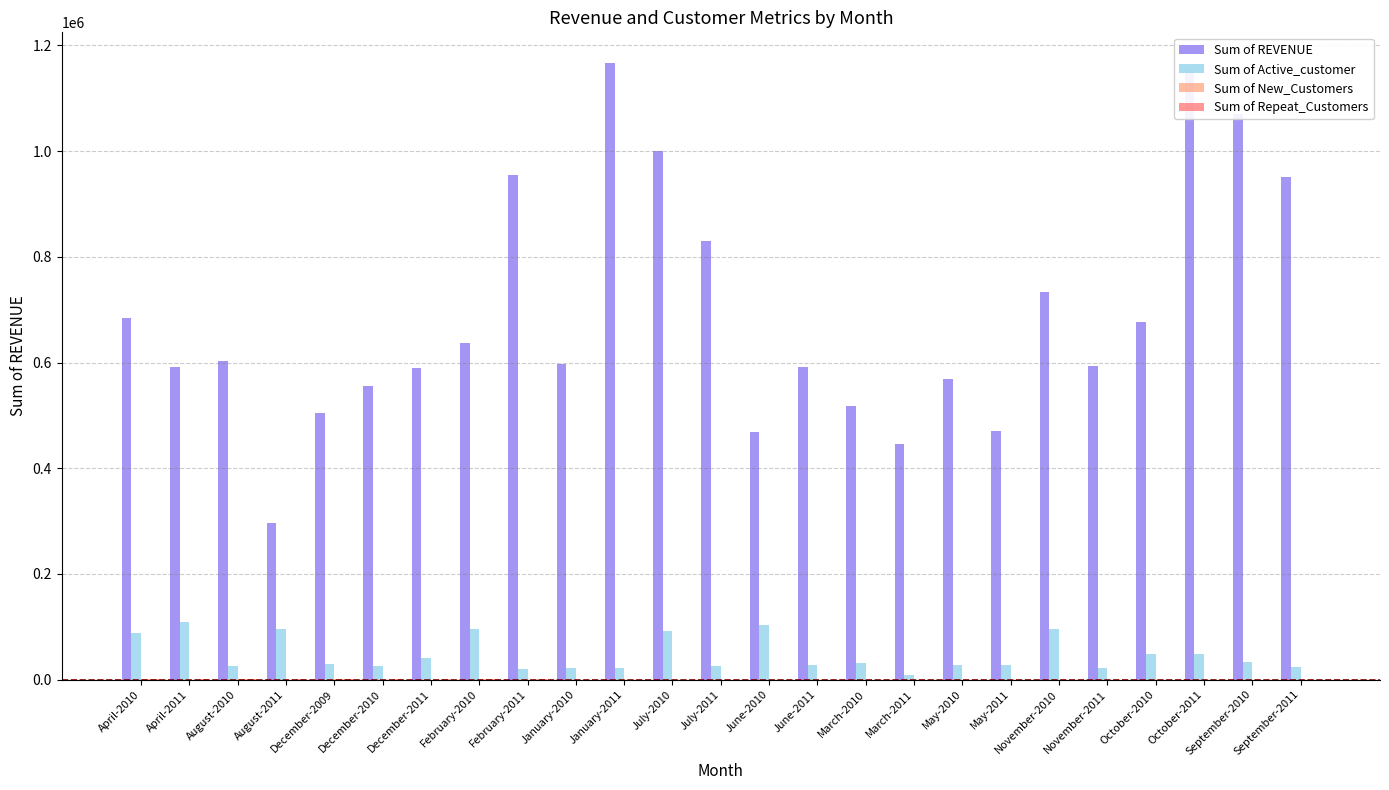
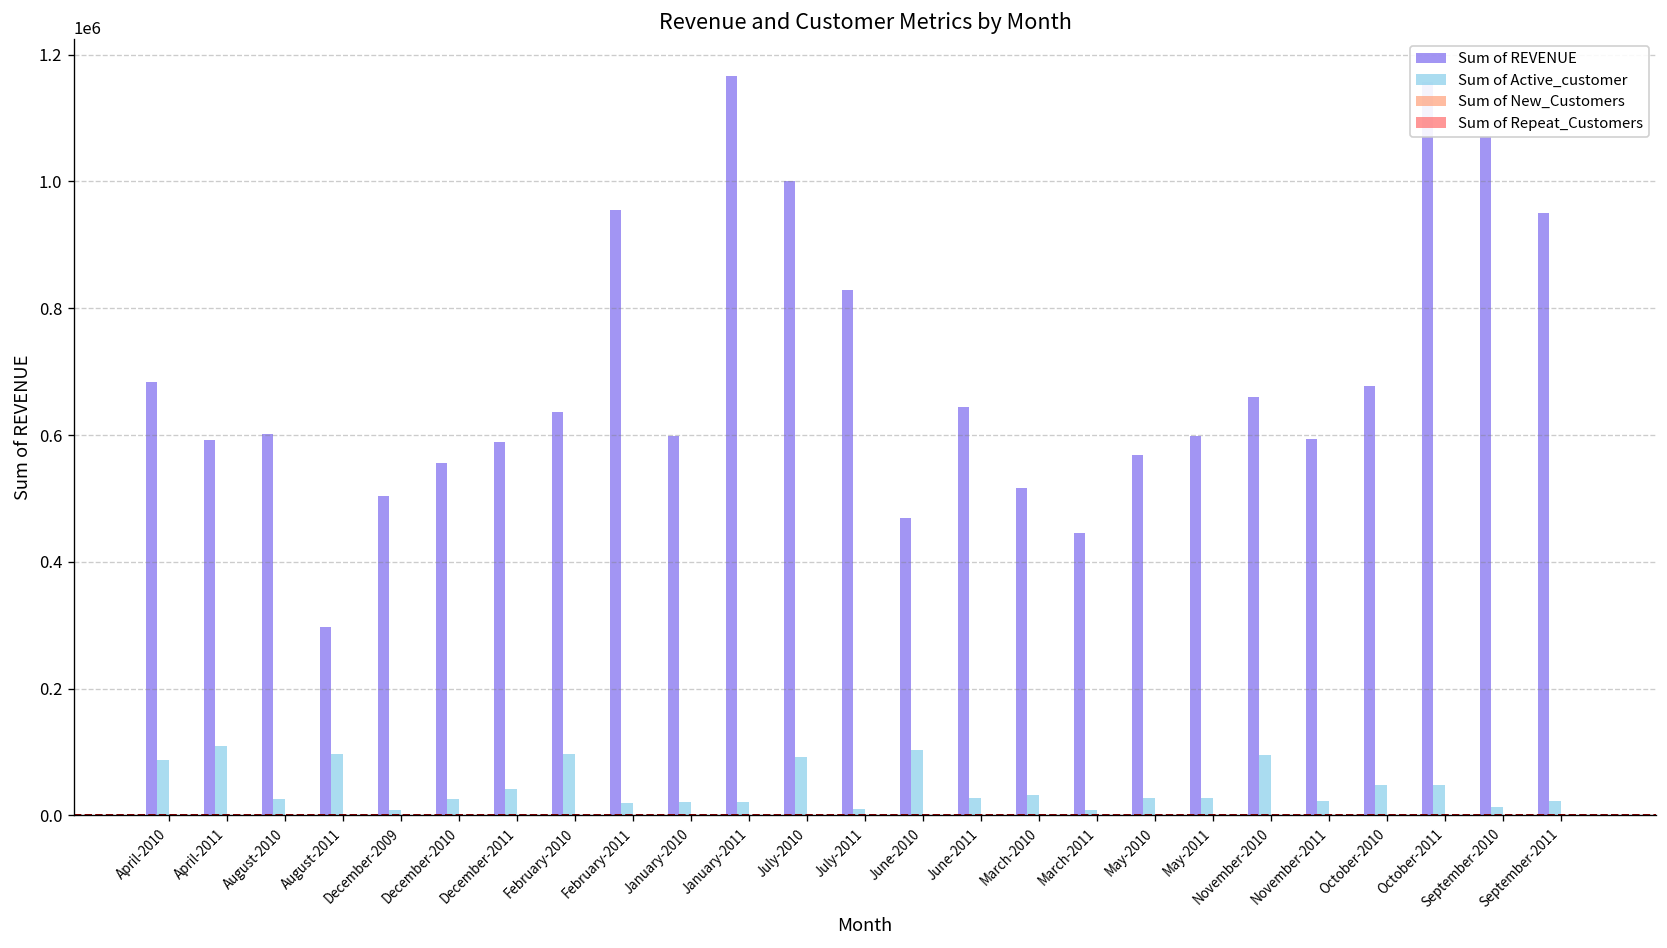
Sum of Active_customer, December-2009: 30000 -> 10000
Sum of Active_customer, July-2011: 30000 -> 10000
Sum of REVENUE, June-2011: 590000 -> 640000
Sum of REVENUE, May-2011: 470000 -> 600000
Sum of REVENUE, November-2010: 730000 -> 660000
Sum of Active_customer, September-2010: 30000 -> 10000
